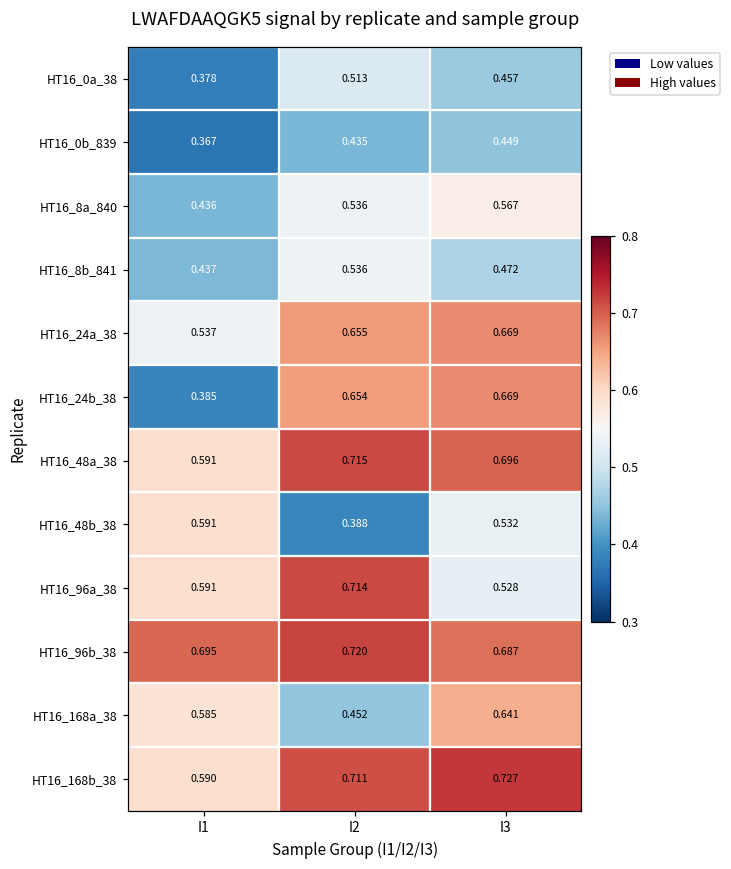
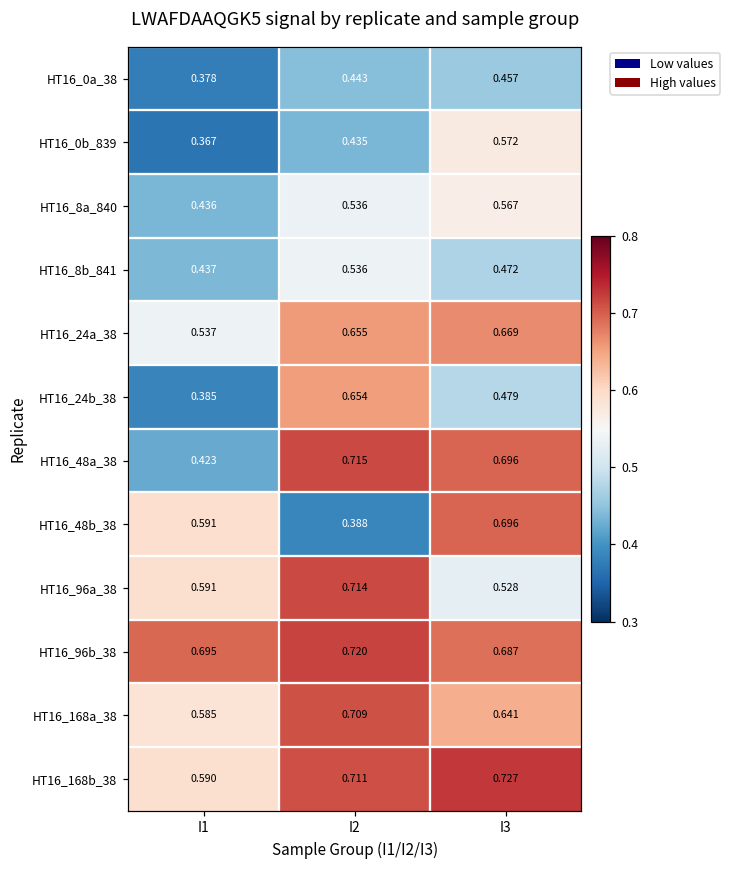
HT16_0a_38, I2: 0.513 -> 0.443
HT16_0b_839, I3: 0.449 -> 0.572
HT16_24b_38, I3: 0.669 -> 0.479
HT16_48a_38, I1: 0.591 -> 0.423
HT16_48b_38, I3: 0.532 -> 0.696
HT16_168a_38, I2: 0.452 -> 0.709
